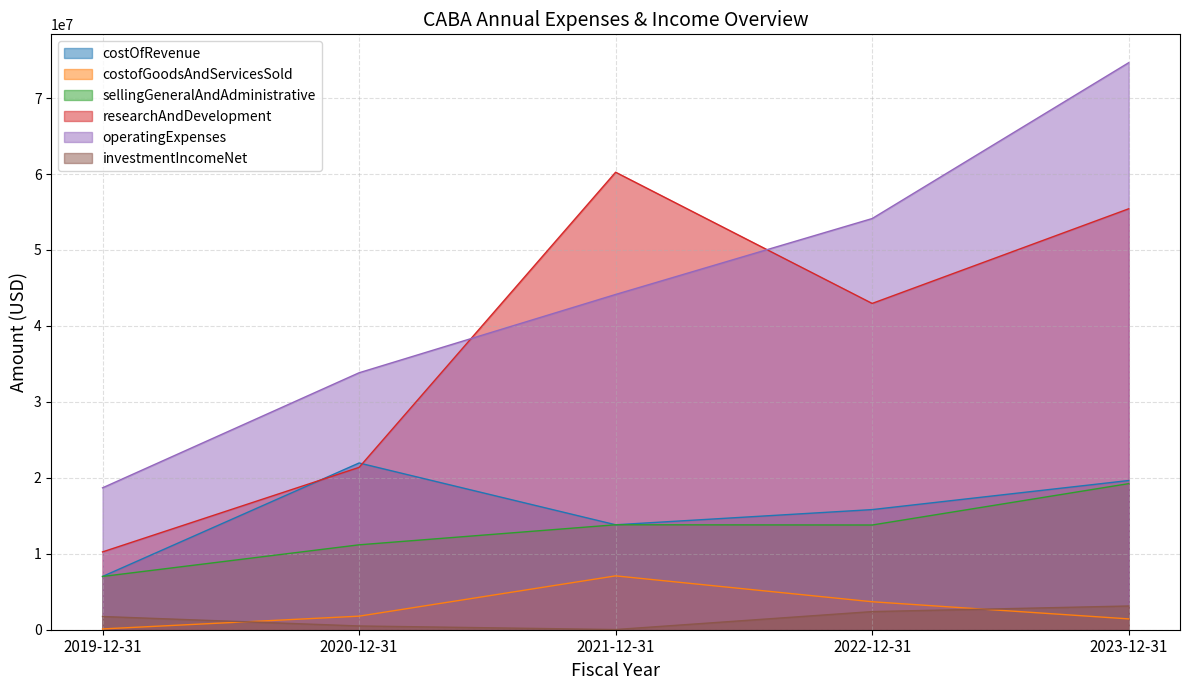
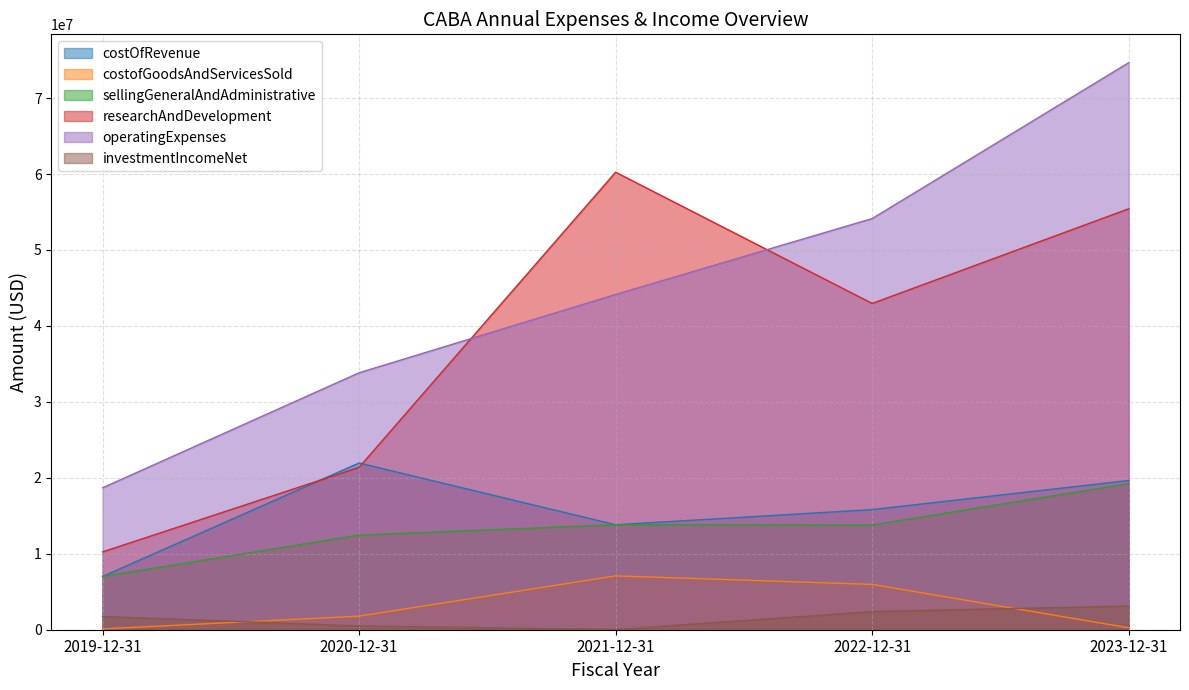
sellingGeneralAndAdministrative, 2020-12-31: 11000000 -> 12000000
costofGoodsAndServicesSold, 2022-12-31: 4000000 -> 6000000
costofGoodsAndServicesSold, 2023-12-31: 1000000 -> 0
